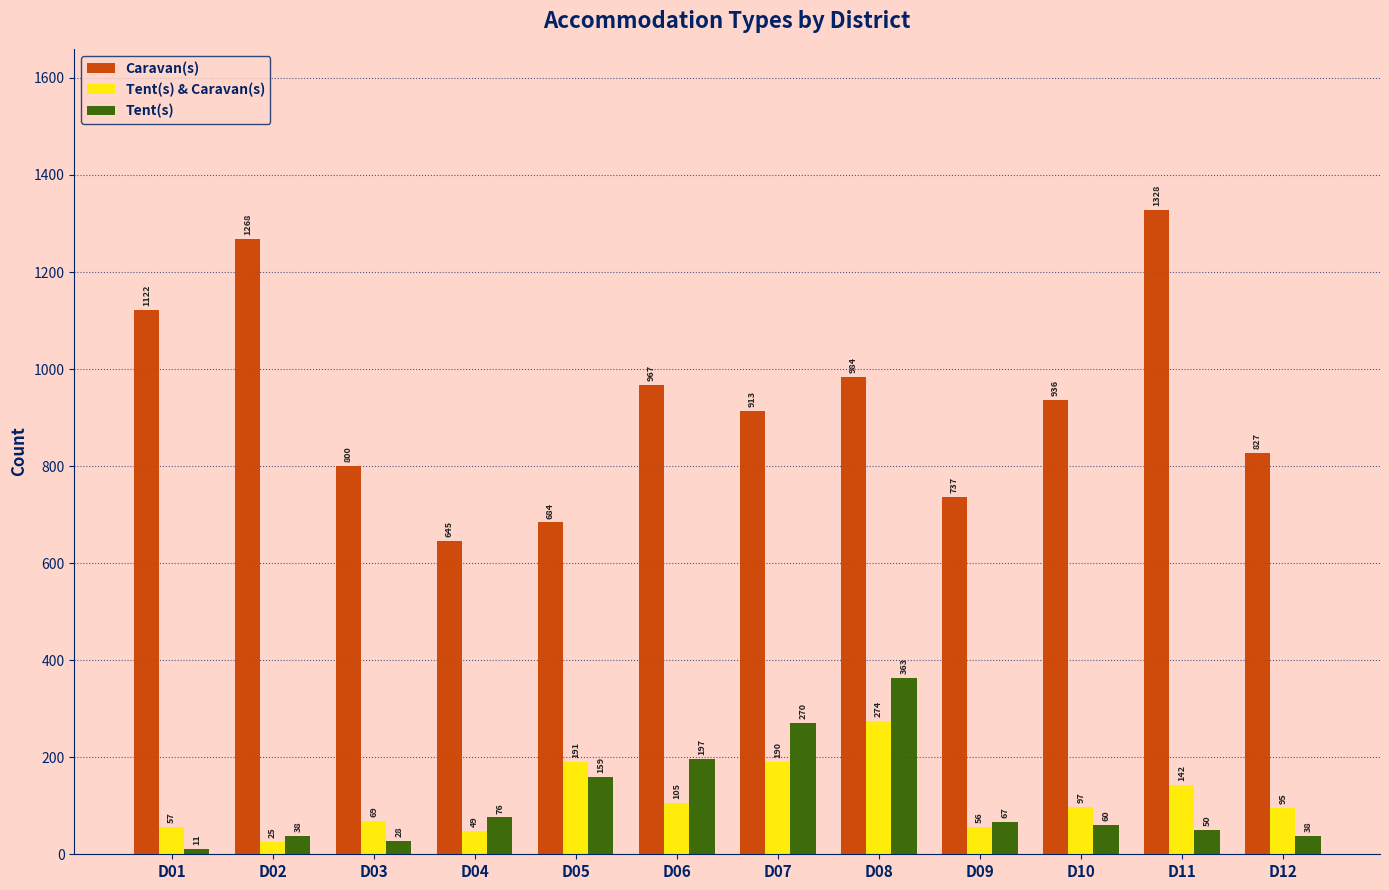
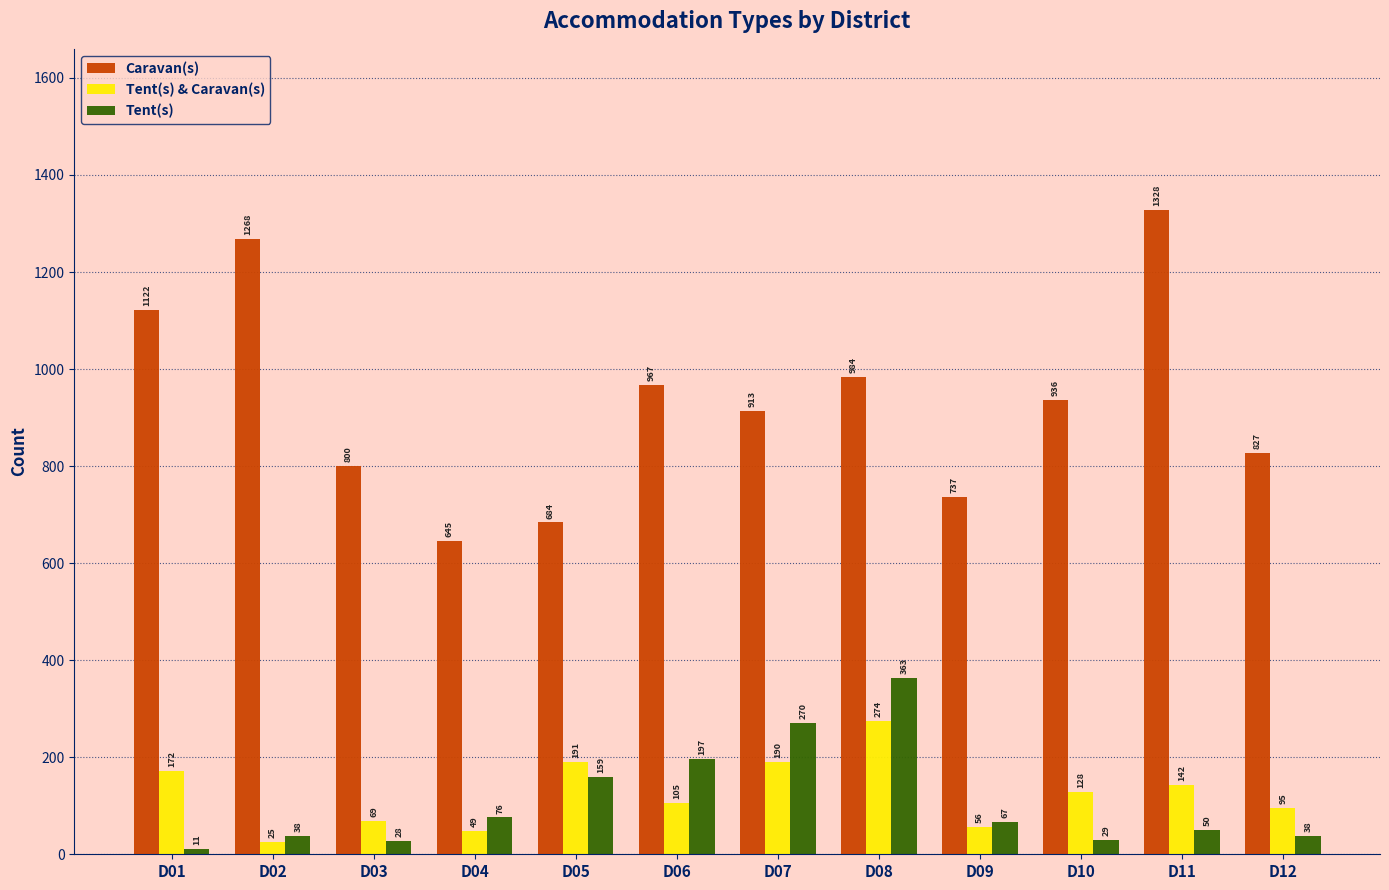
Tent(s) & Caravan(s), D01: 57 -> 172
Tent(s) & Caravan(s), D10: 97 -> 128
Tent(s), D10: 60 -> 29
